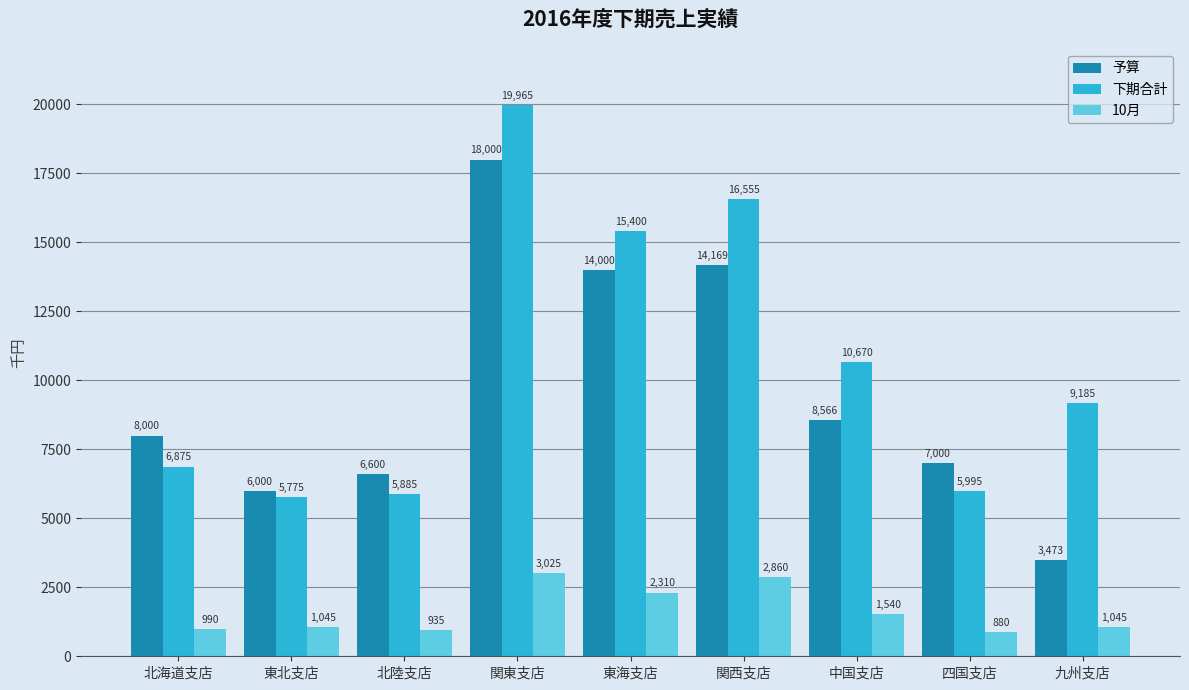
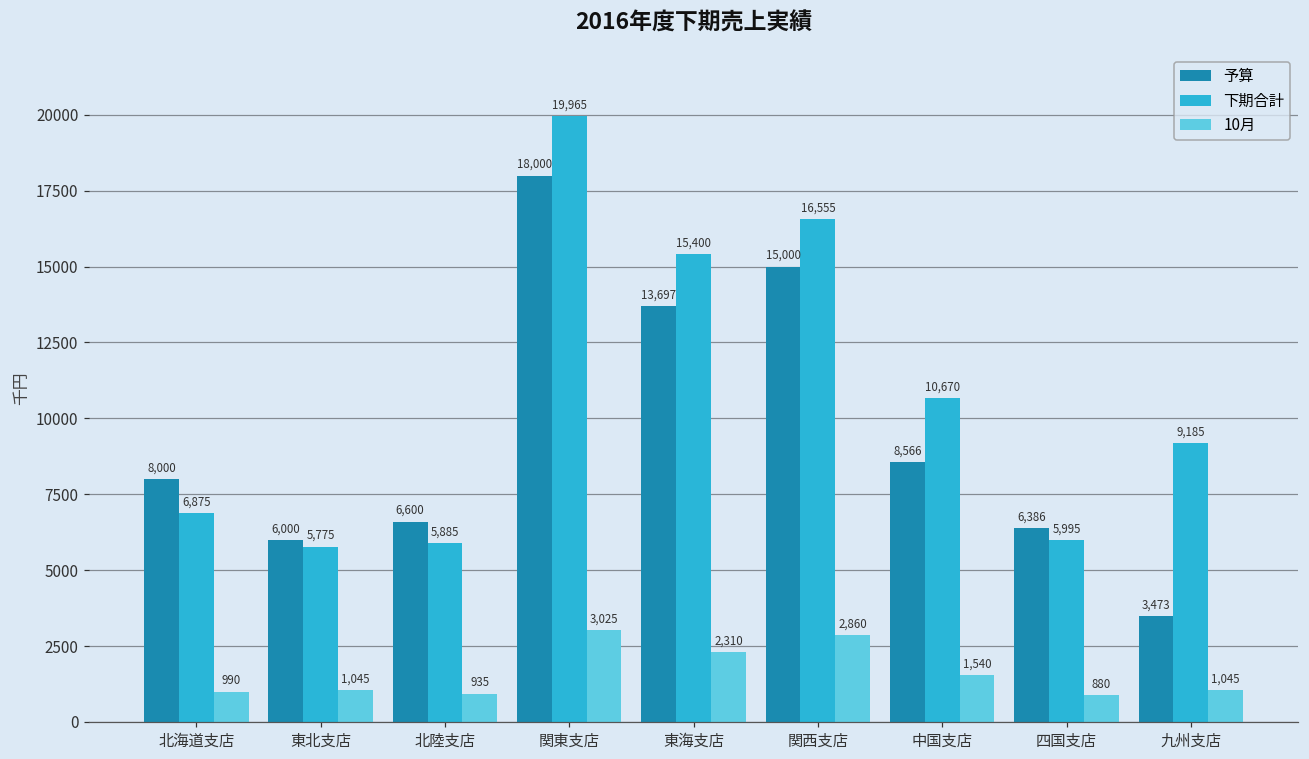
予算, 東海支店: 14,000 -> 13,697
予算, 関西支店: 14,169 -> 15,000
予算, 四国支店: 7,000 -> 6,386
